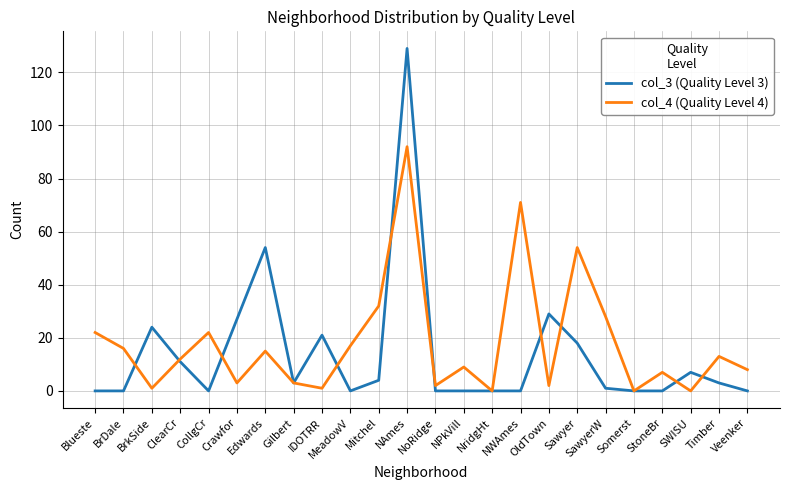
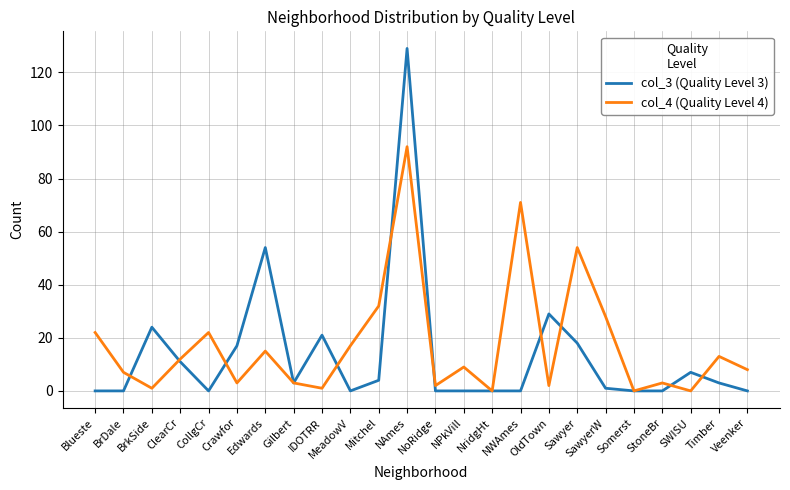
col_4 (Quality Level 4), BrDale: 16 -> 7
col_3 (Quality Level 3), Crawfor: 27 -> 17
col_4 (Quality Level 4), StoneBr: 7 -> 3
